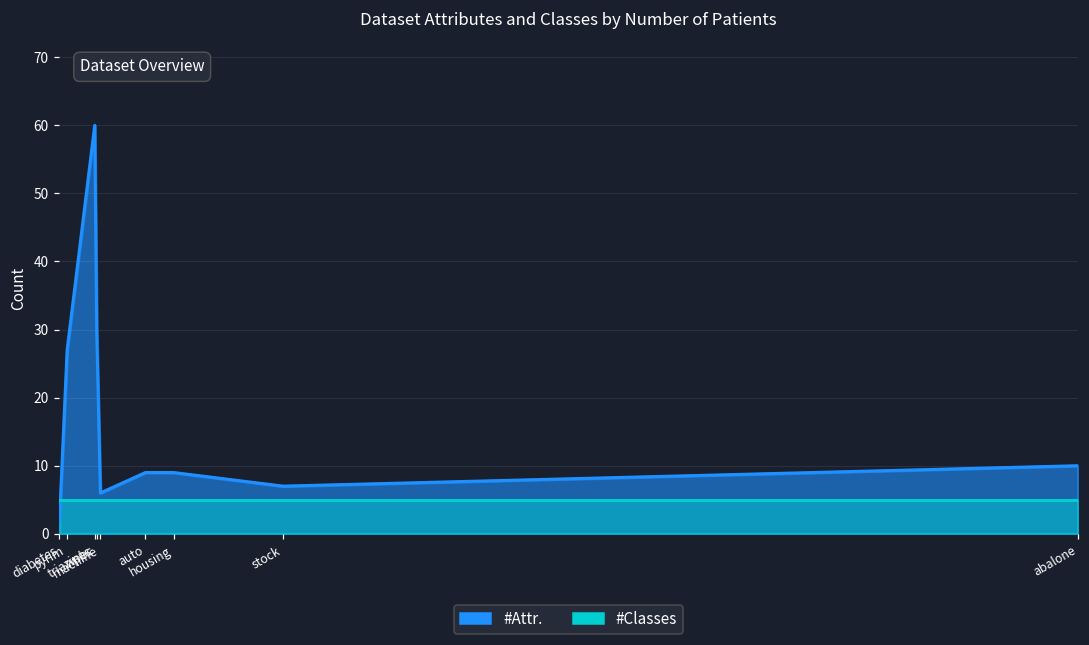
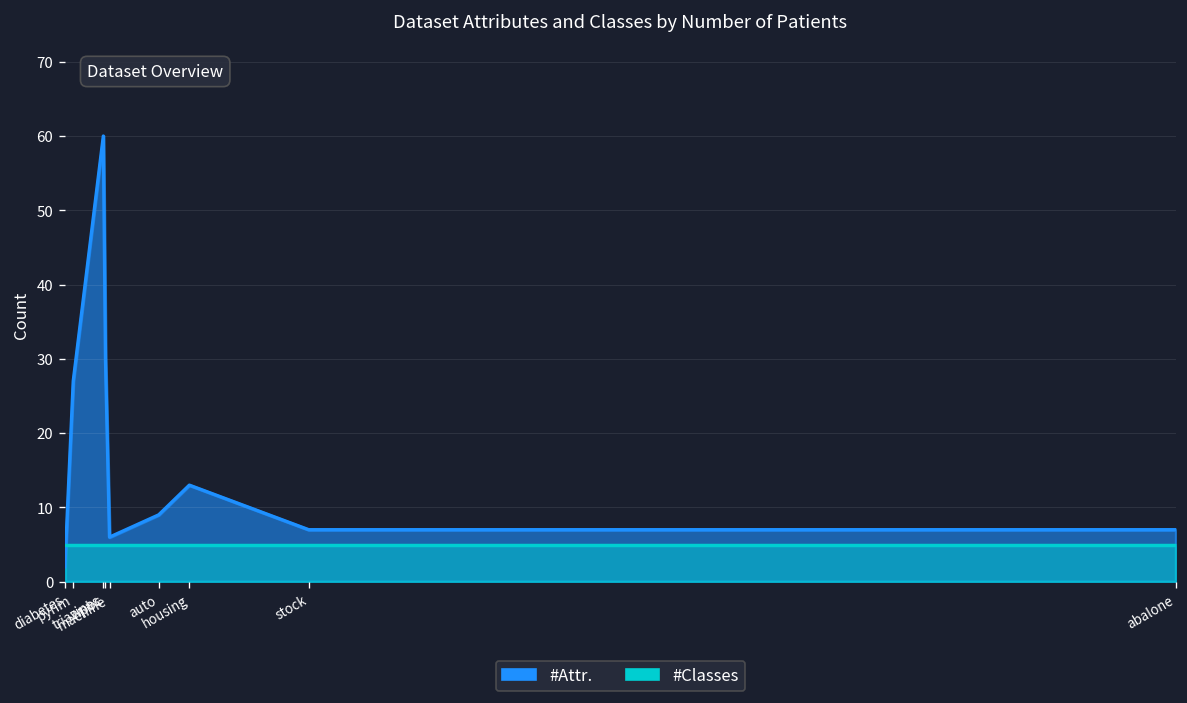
#Attr., housing: 9 -> 13
#Attr., abalone: 10 -> 7
